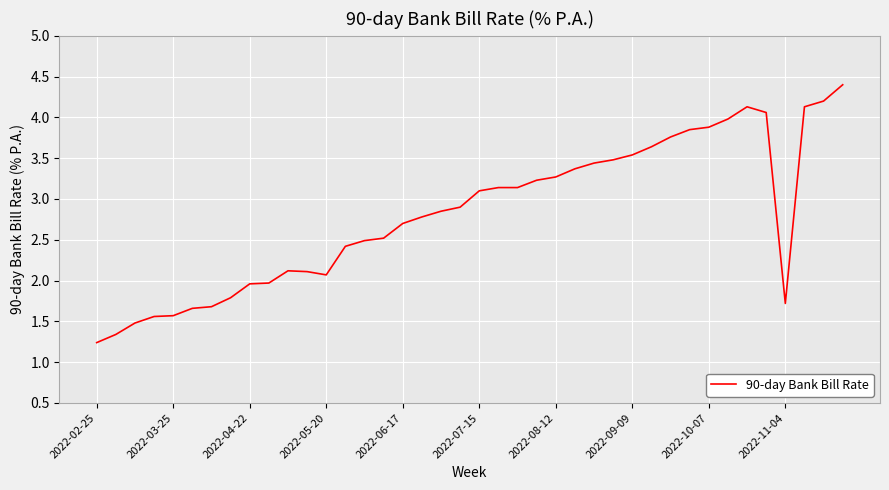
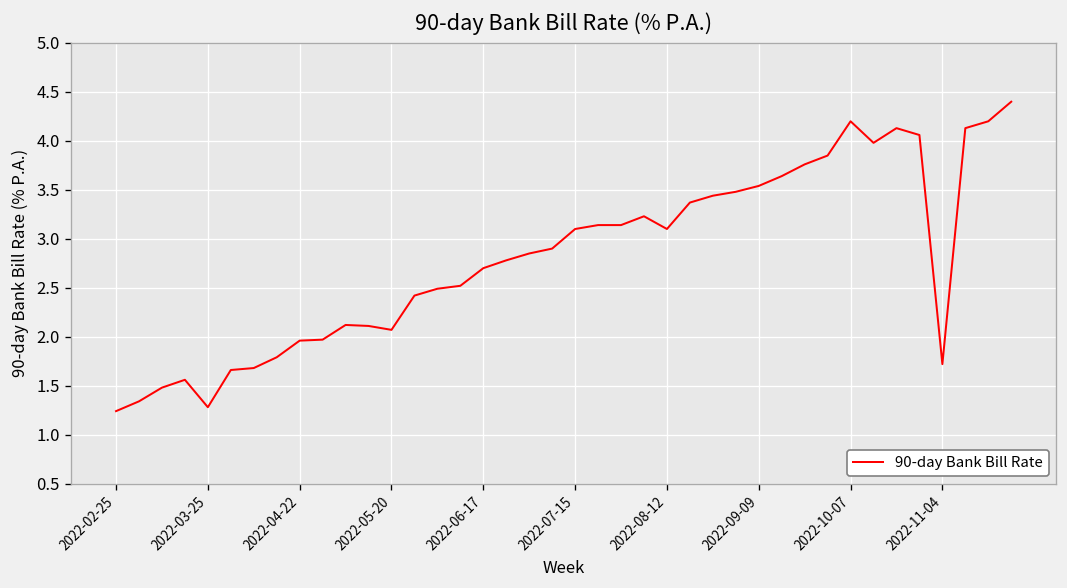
2022-03-25: 1.6 -> 1.3
2022-08-12: 3.3 -> 3.1
2022-10-07: 3.9 -> 4.2
